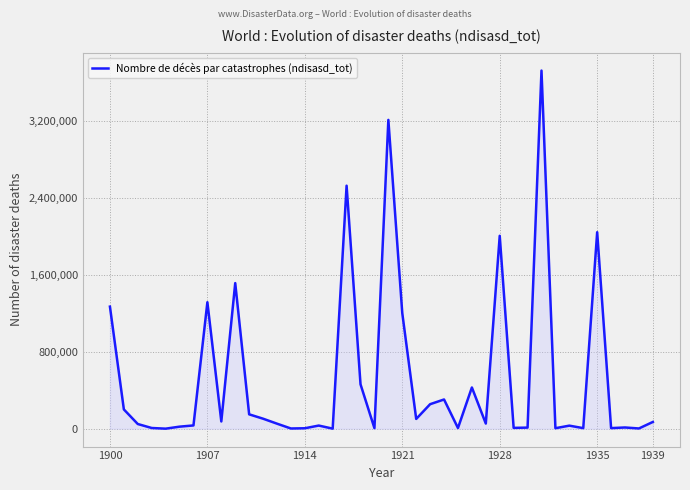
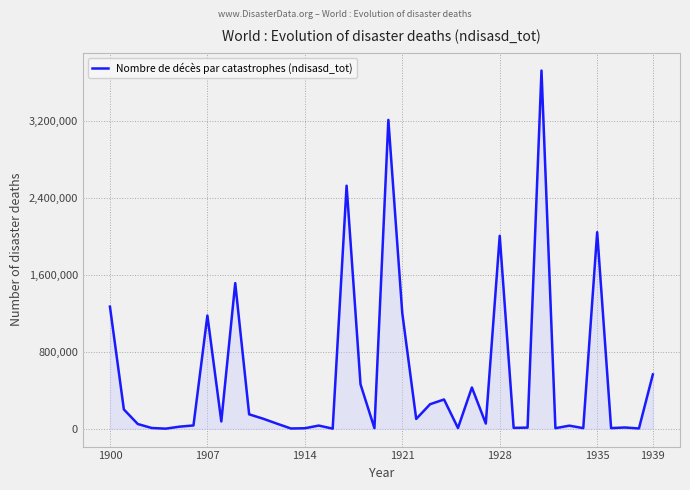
1907: 1,300,000 -> 1,200,000
1939: 100,000 -> 600,000
